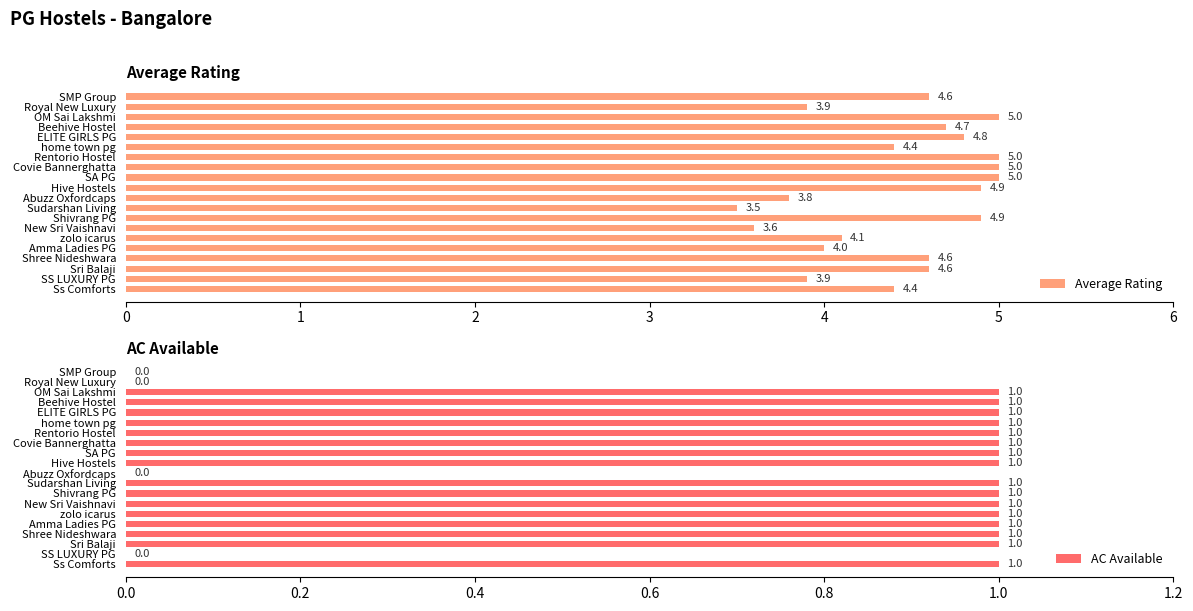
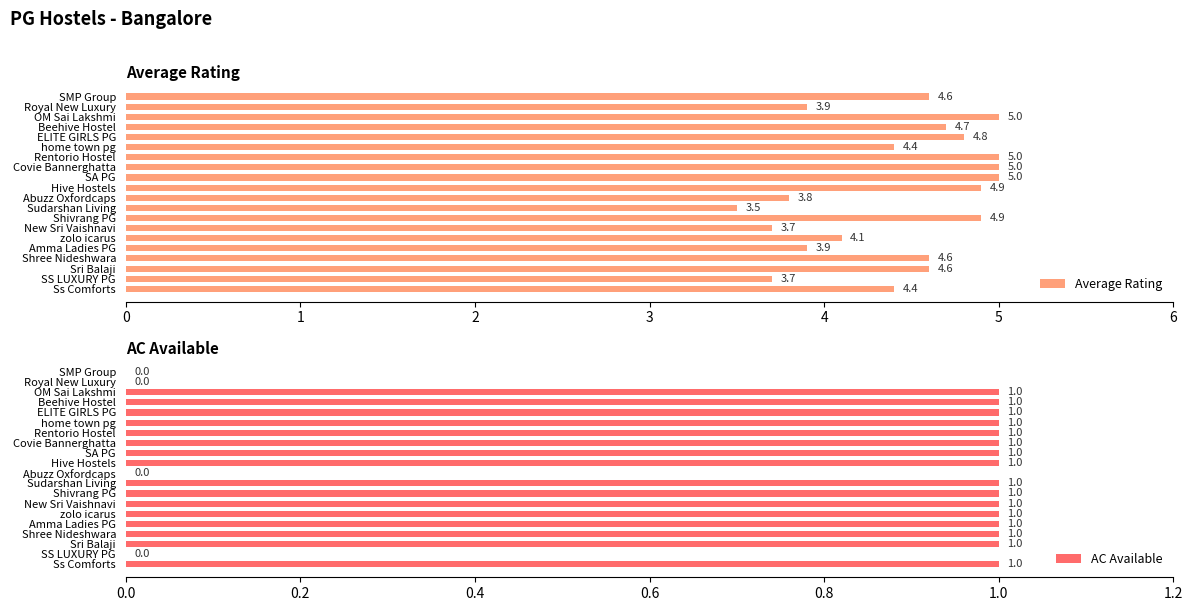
Average Rating, New Sri Vaishnavi: 3.6 -> 3.7
Average Rating, Amma Ladies PG: 4.0 -> 3.9
Average Rating, SS LUXURY PG: 3.9 -> 3.7
